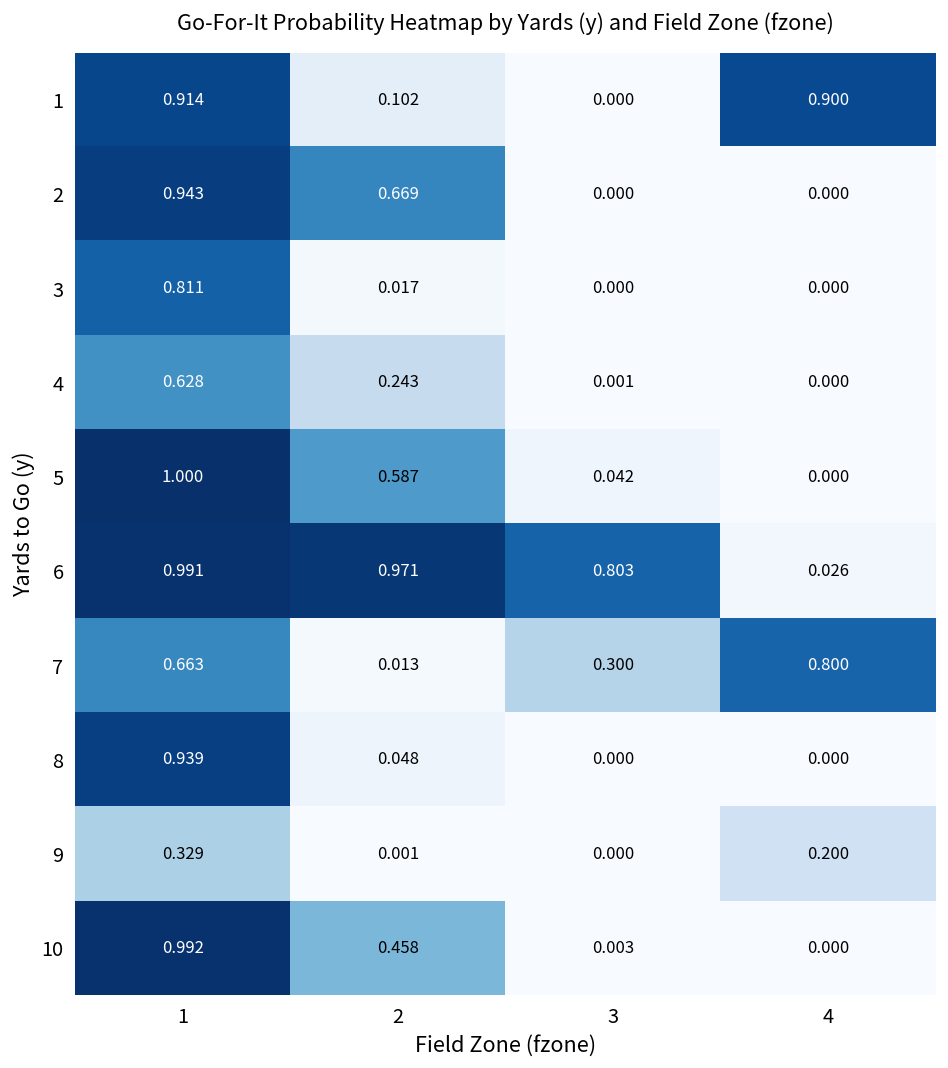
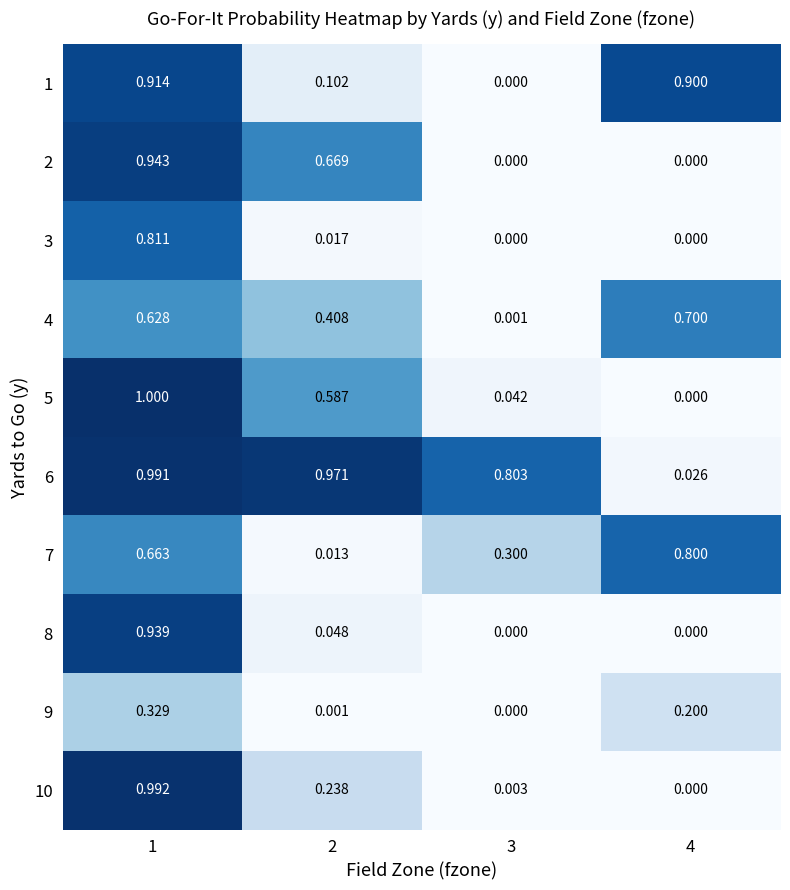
4, 2: 0.243 -> 0.408
4, 4: 0.000 -> 0.700
10, 2: 0.458 -> 0.238
